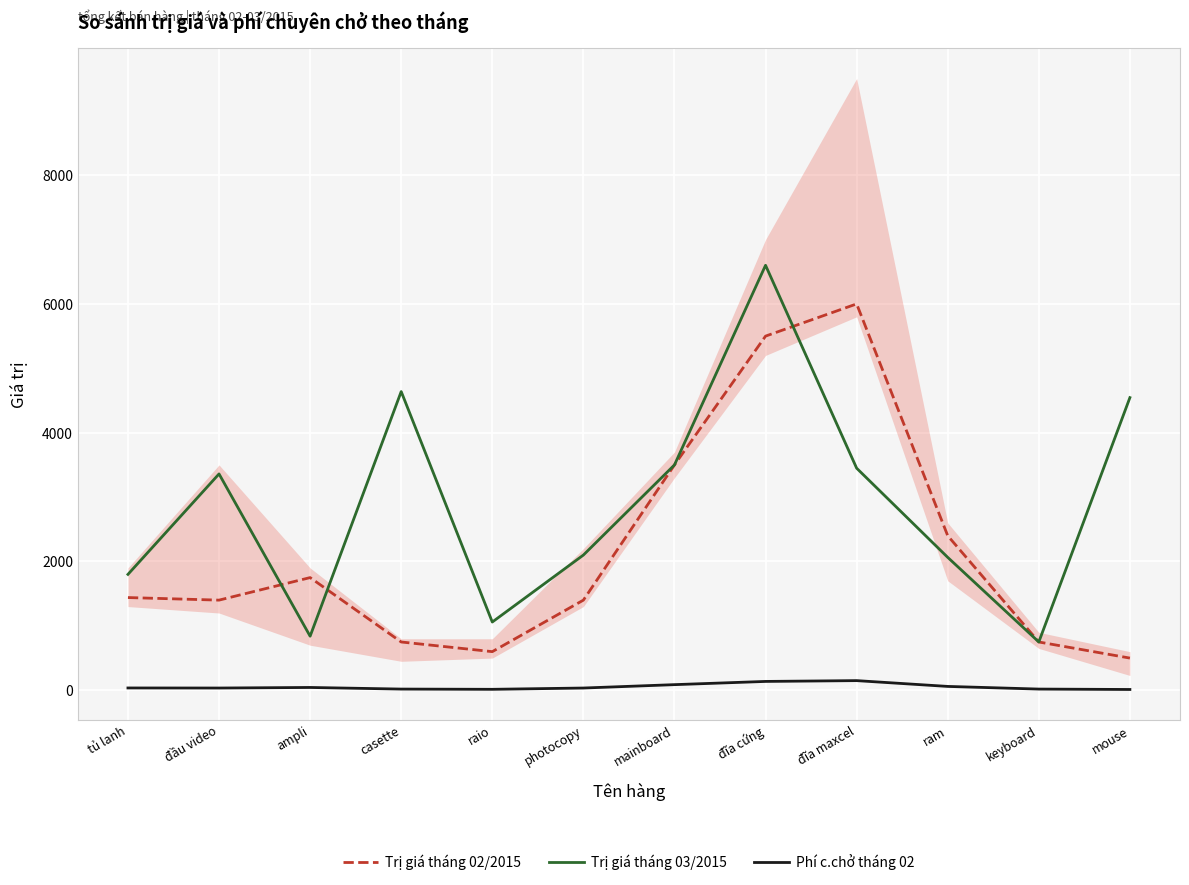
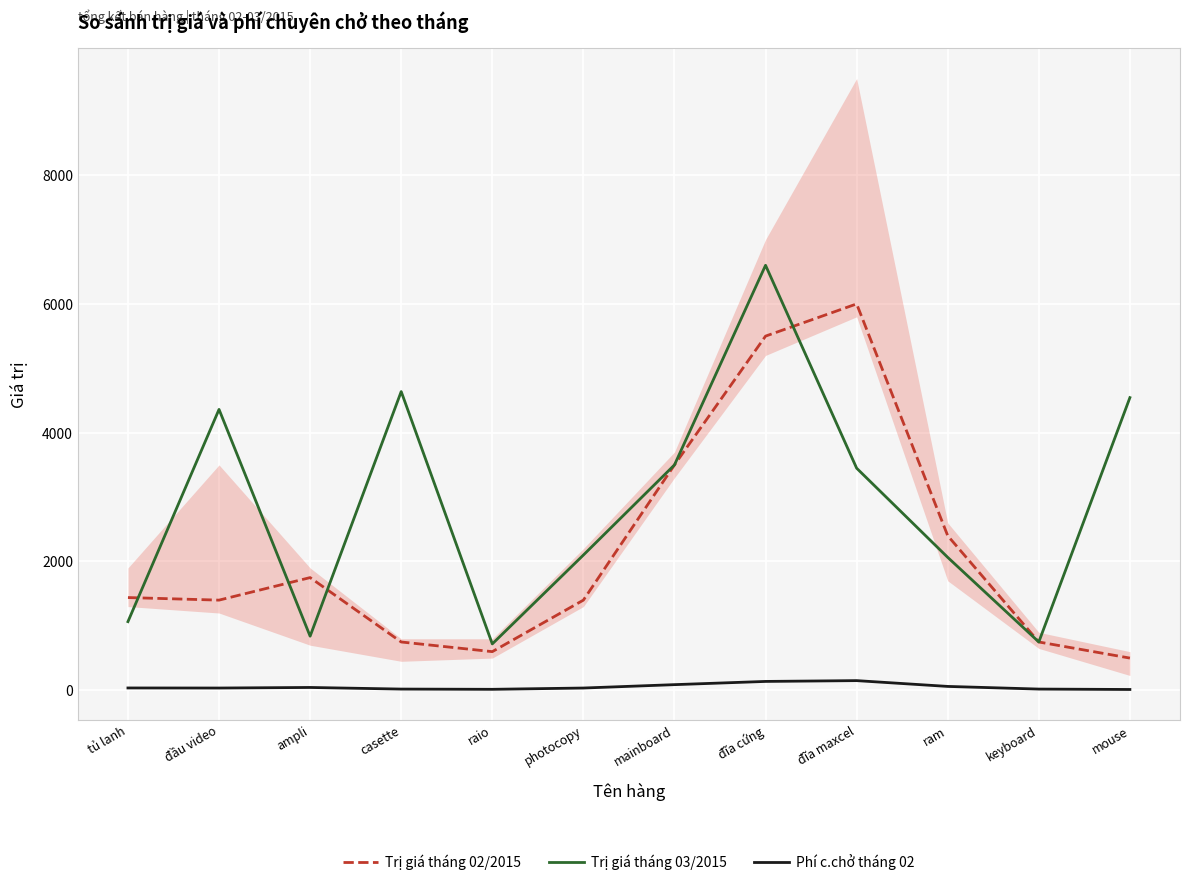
Trị giá tháng 03/2015, tủ lanh: 1800 -> 1100
Trị giá tháng 03/2015, đầu video: 3400 -> 4400
Trị giá tháng 03/2015, raio: 1100 -> 700
